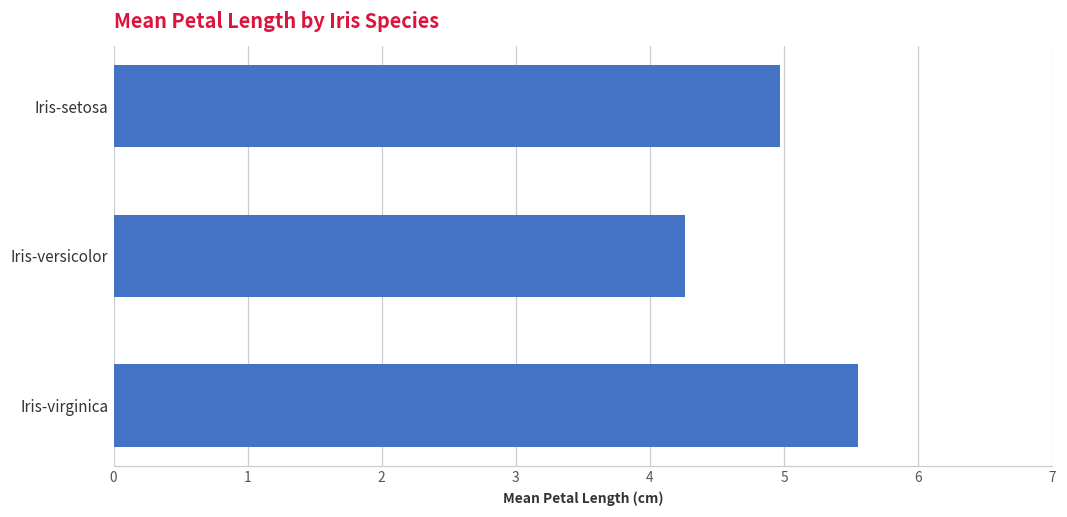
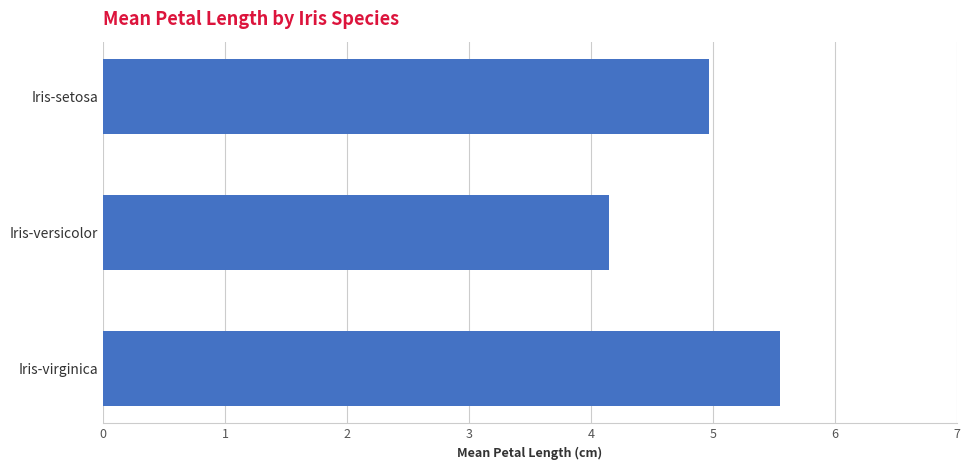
Iris-versicolor: 4.26 -> 4.15
